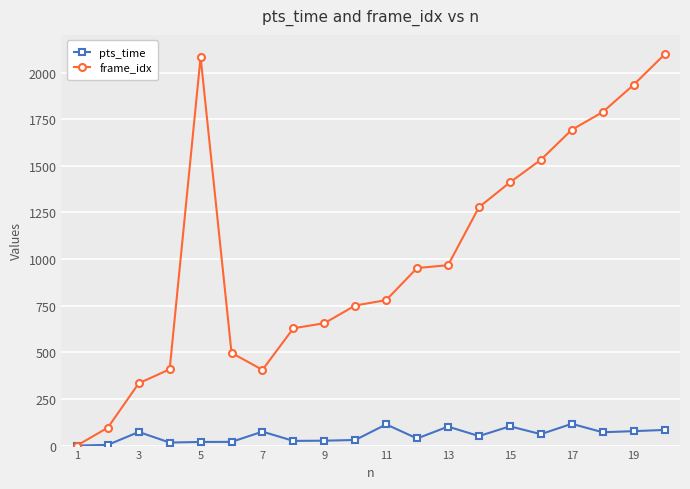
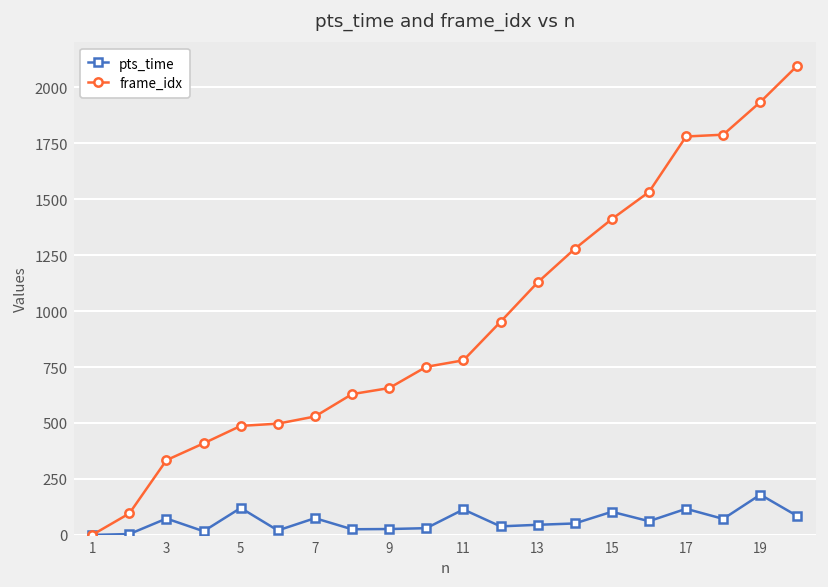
pts_time, 5: 20 -> 120
frame_idx, 5: 2080 -> 490
frame_idx, 7: 410 -> 530
pts_time, 13: 100 -> 50
frame_idx, 13: 970 -> 1130
frame_idx, 17: 1690 -> 1780
pts_time, 19: 80 -> 180
